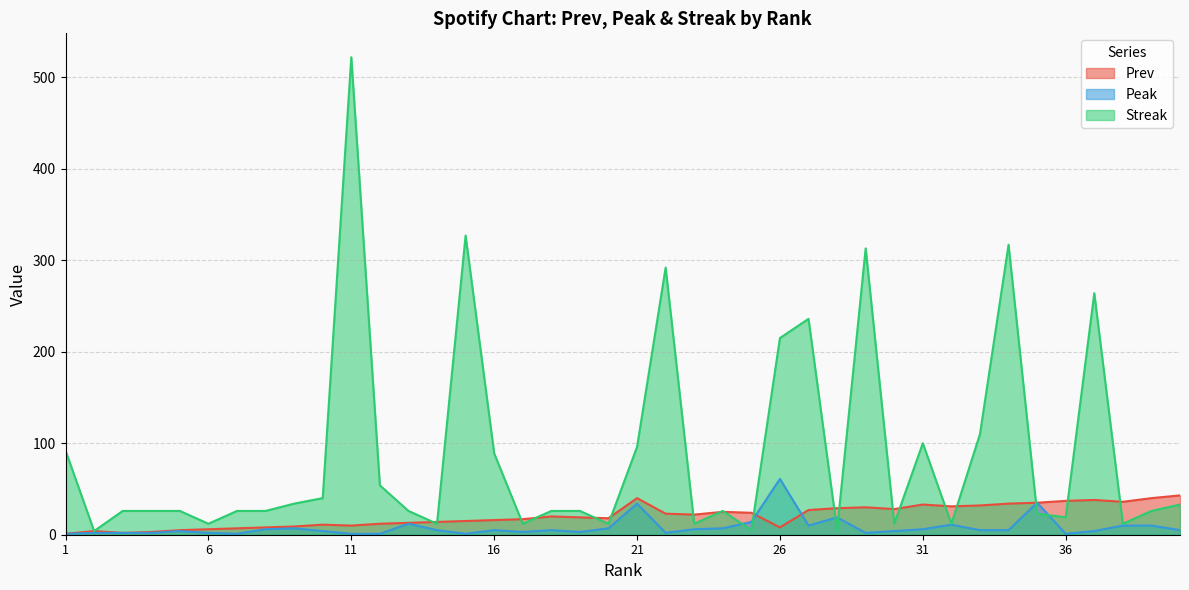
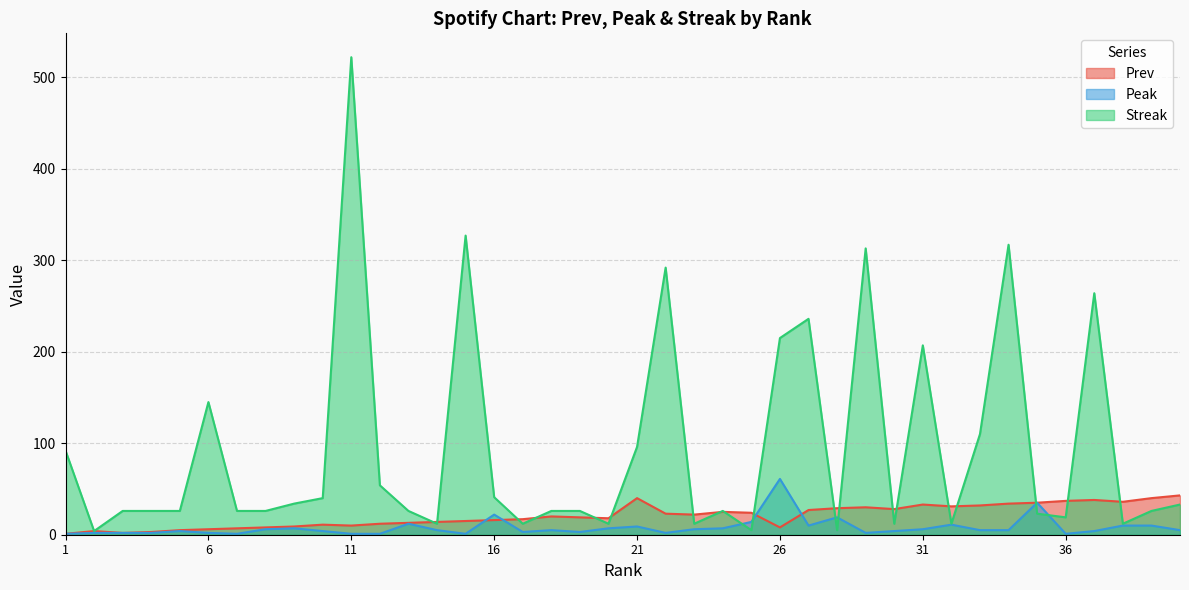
Streak, 6: 10 -> 150
Peak, 16: 10 -> 20
Streak, 16: 90 -> 40
Peak, 21: 30 -> 10
Streak, 31: 100 -> 210
